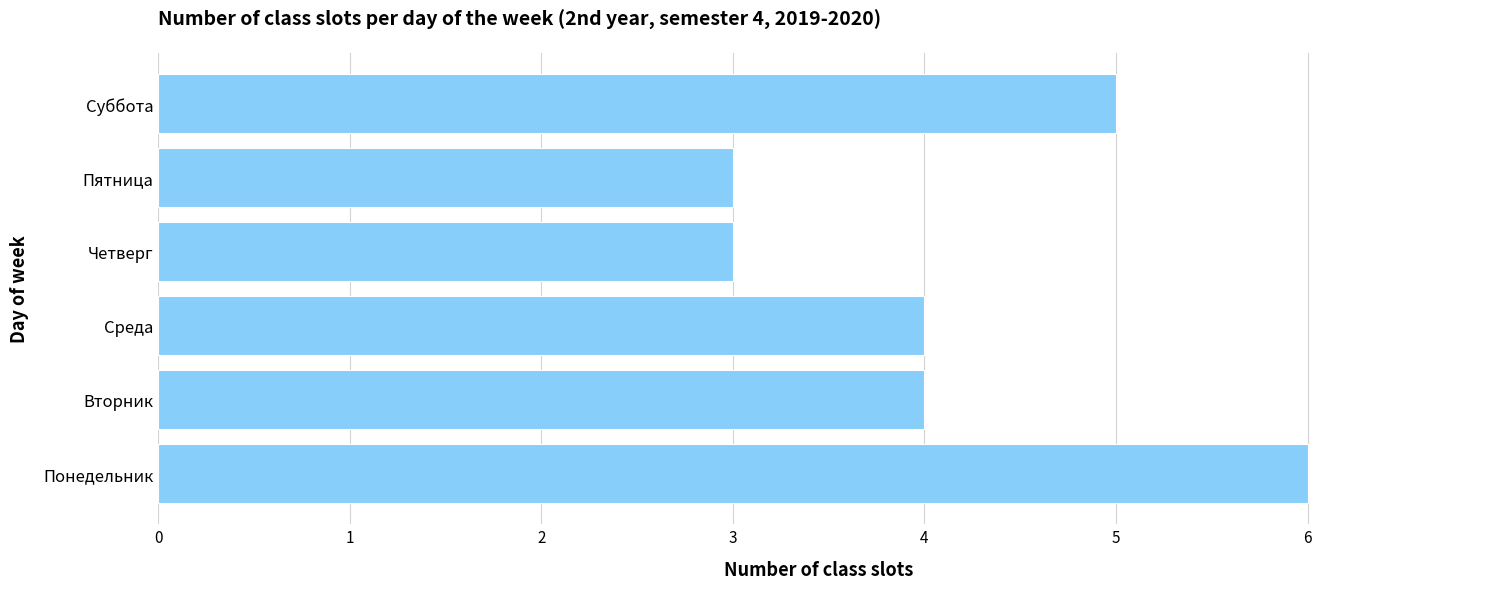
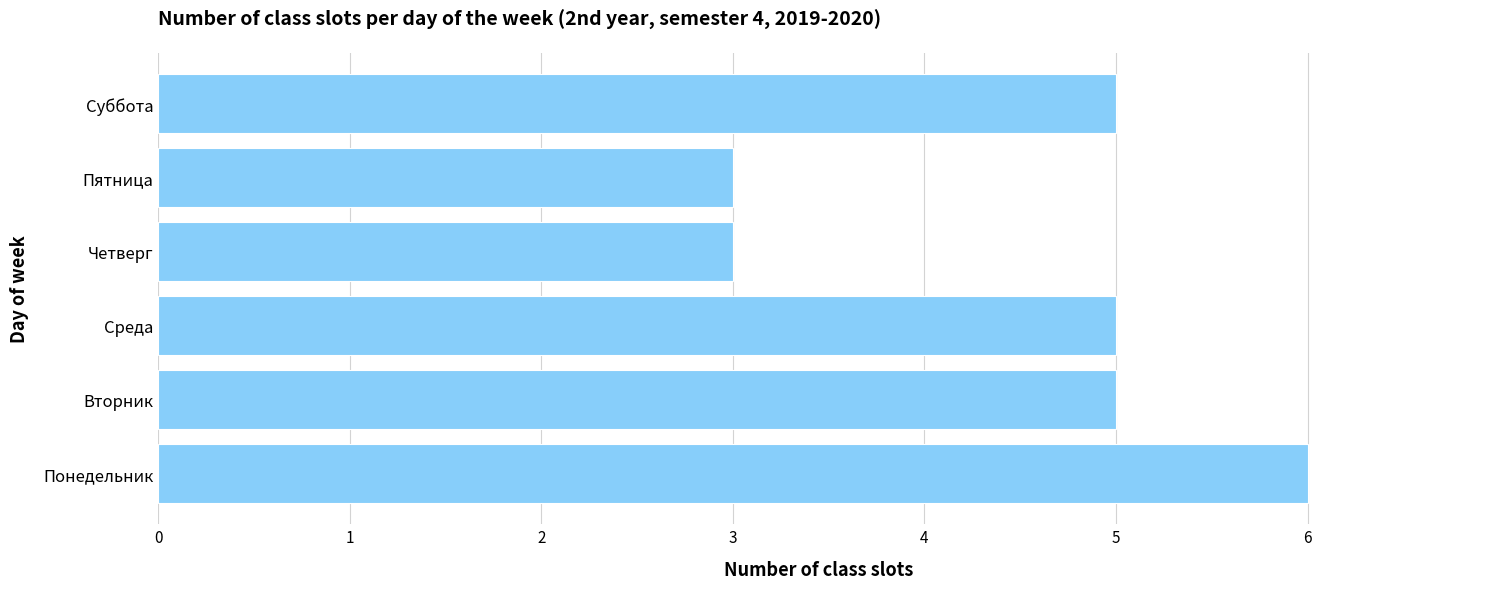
Среда: 4 -> 5
Вторник: 4 -> 5
